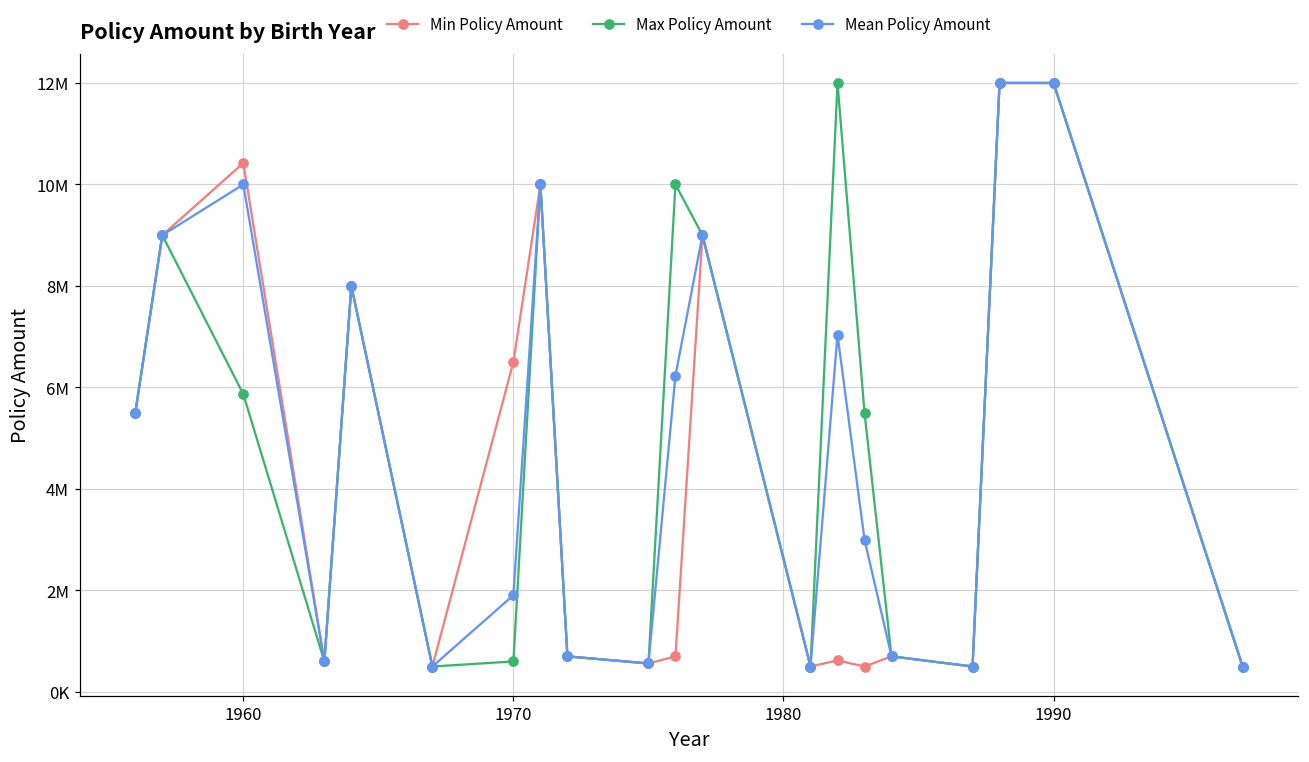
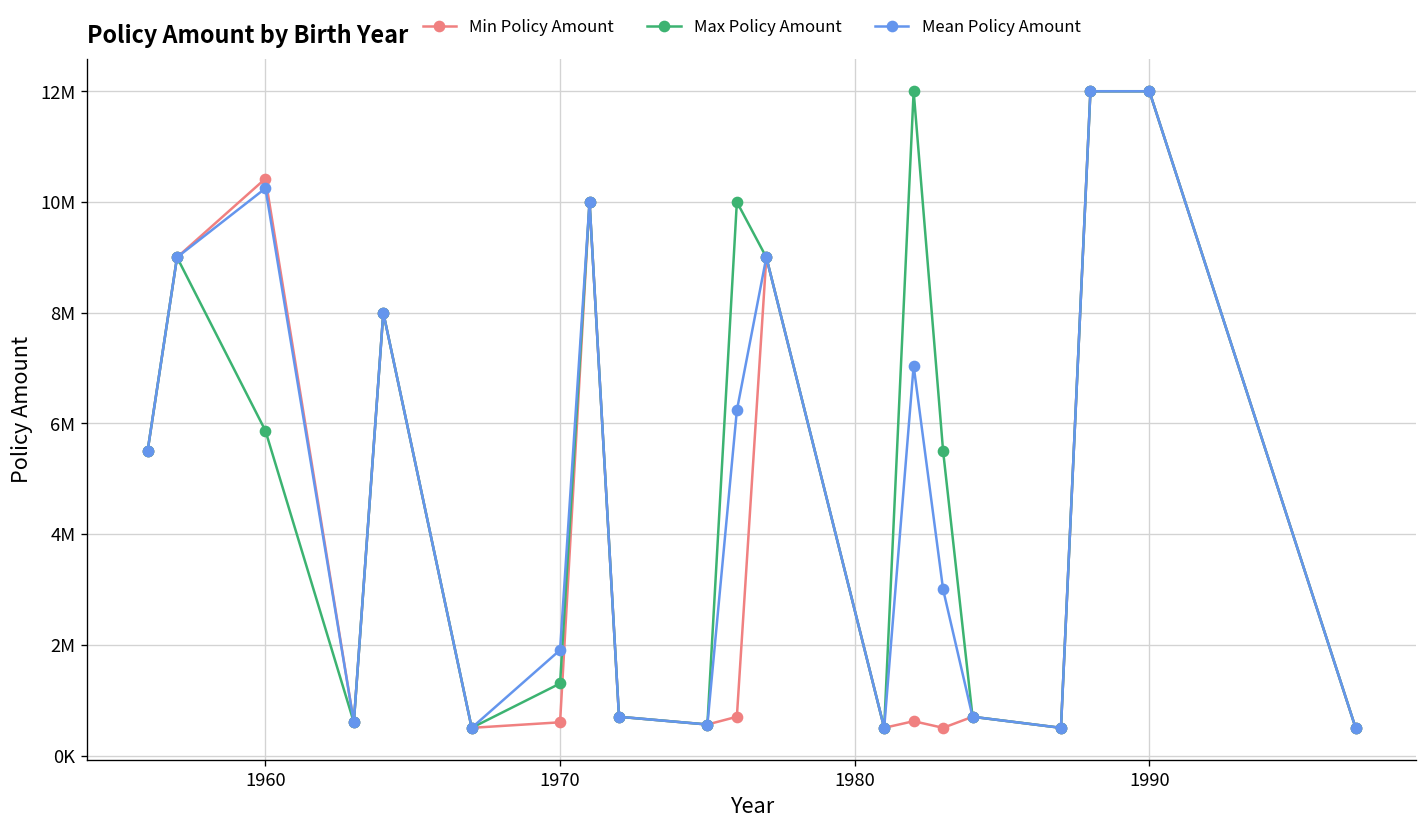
Mean Policy Amount, 1960: 10000000 -> 10200000
Min Policy Amount, 1970: 6500000 -> 600000
Max Policy Amount, 1970: 600000 -> 1300000
